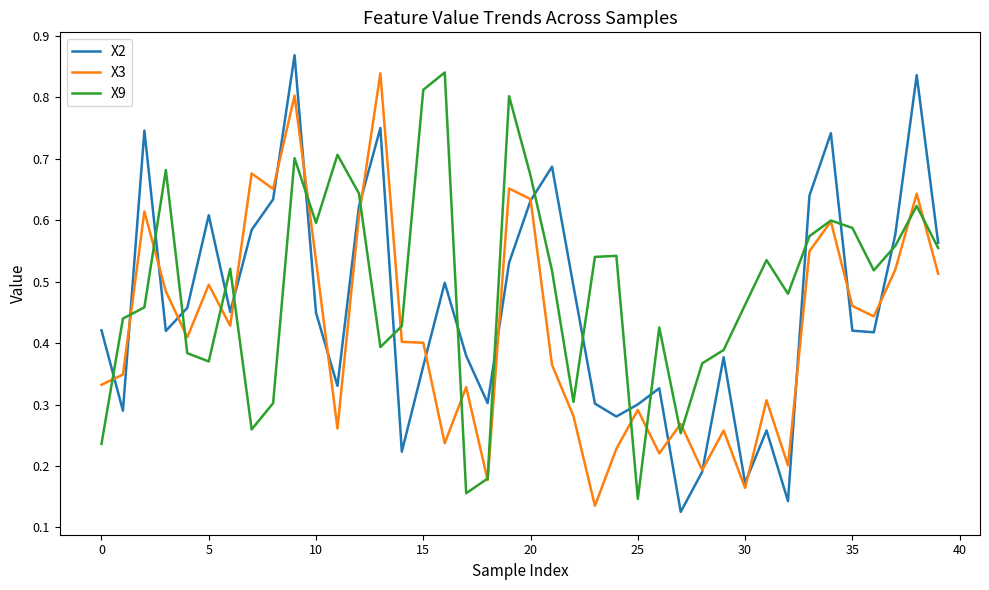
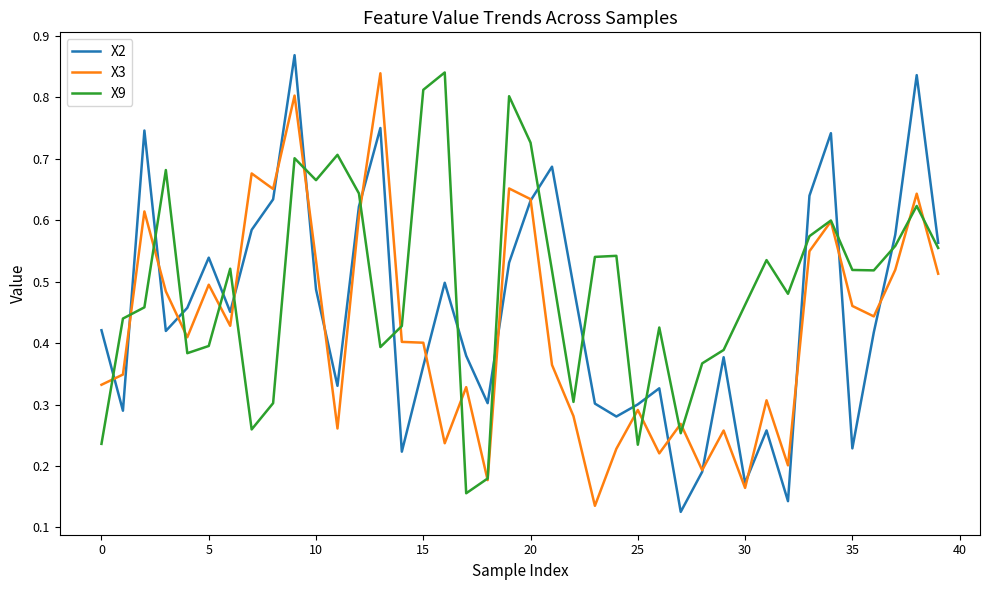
X2, 5: 0.61 -> 0.54
X9, 5: 0.37 -> 0.40
X2, 10: 0.45 -> 0.49
X9, 10: 0.60 -> 0.67
X9, 20: 0.67 -> 0.73
X9, 25: 0.15 -> 0.23
X2, 35: 0.42 -> 0.23
X9, 35: 0.59 -> 0.52
